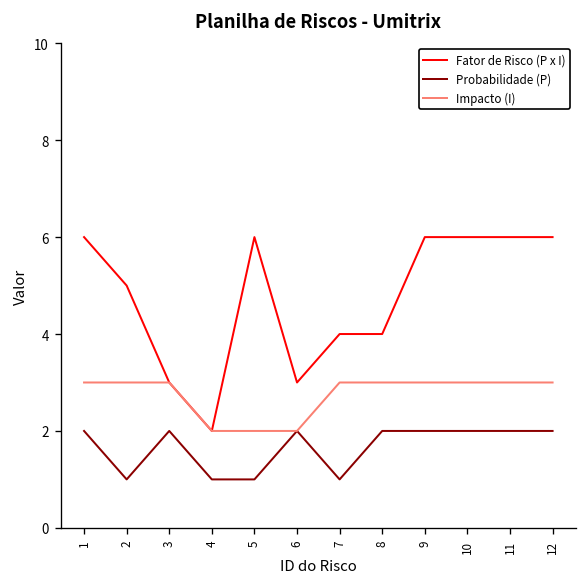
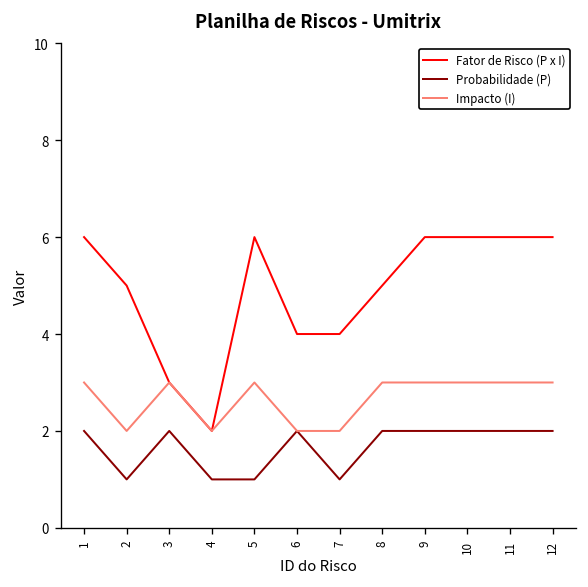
Impacto (I), 2: 3 -> 2
Impacto (I), 5: 2 -> 3
Fator de Risco (P x I), 6: 3 -> 4
Impacto (I), 7: 3 -> 2
Fator de Risco (P x I), 8: 4 -> 5
